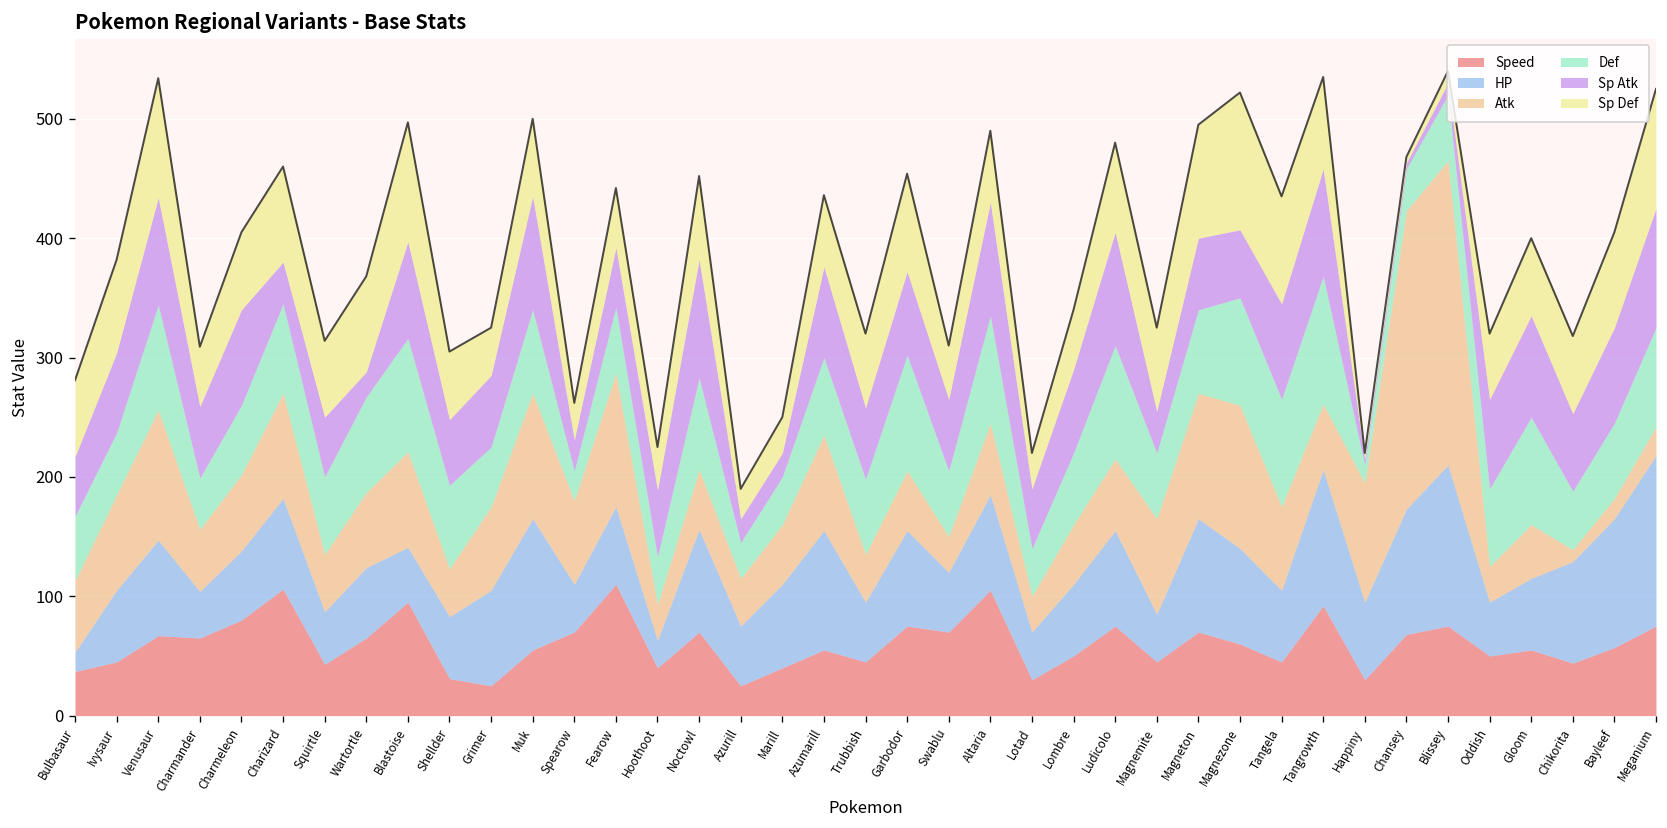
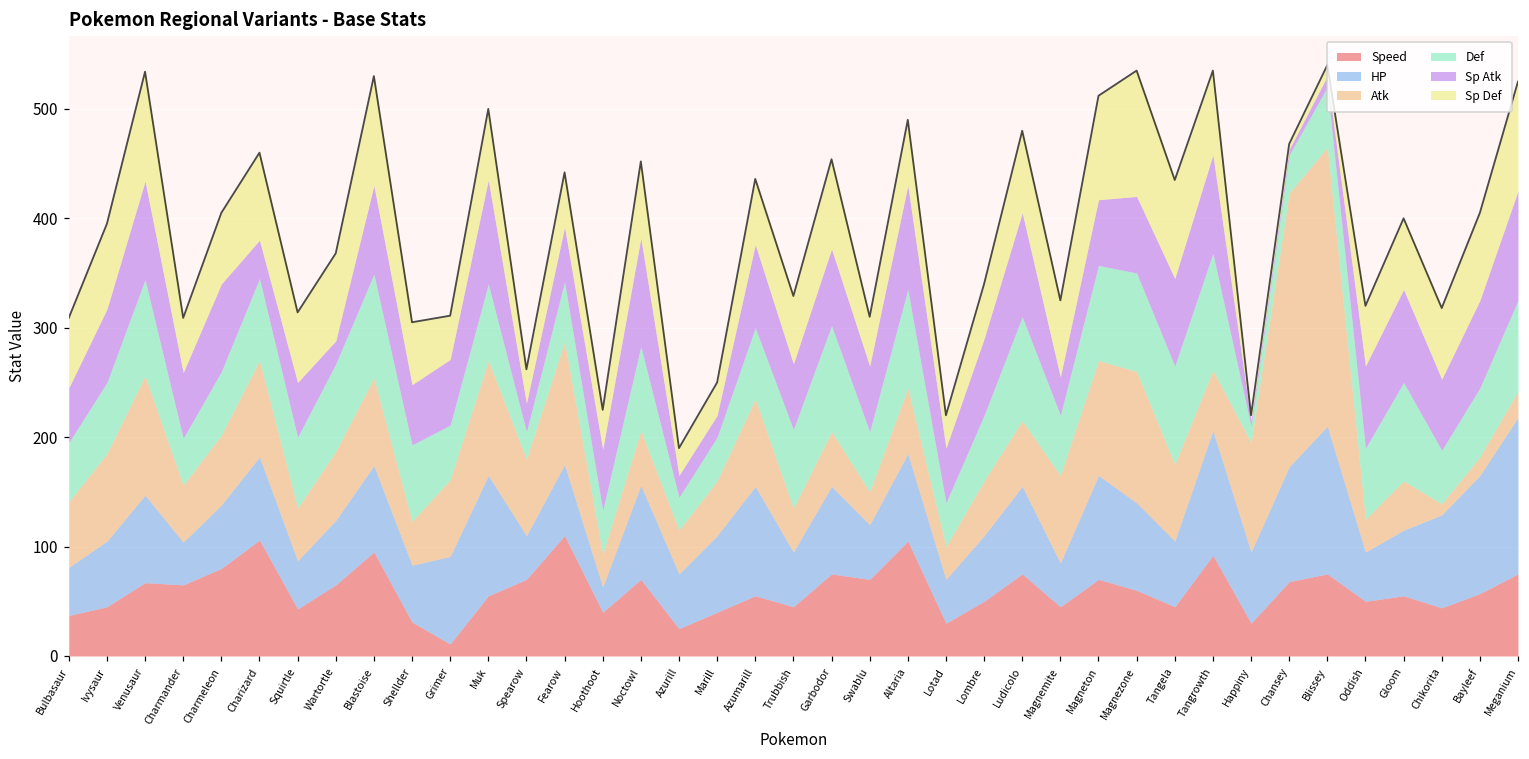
HP, Bulbasaur: 20 -> 40
Def, Ivysaur: 50 -> 70
HP, Blastoise: 50 -> 80
Speed, Grimer: 30 -> 10
Def, Trubbish: 60 -> 70
Def, Magneton: 70 -> 90
Sp Atk, Magnezone: 60 -> 70
